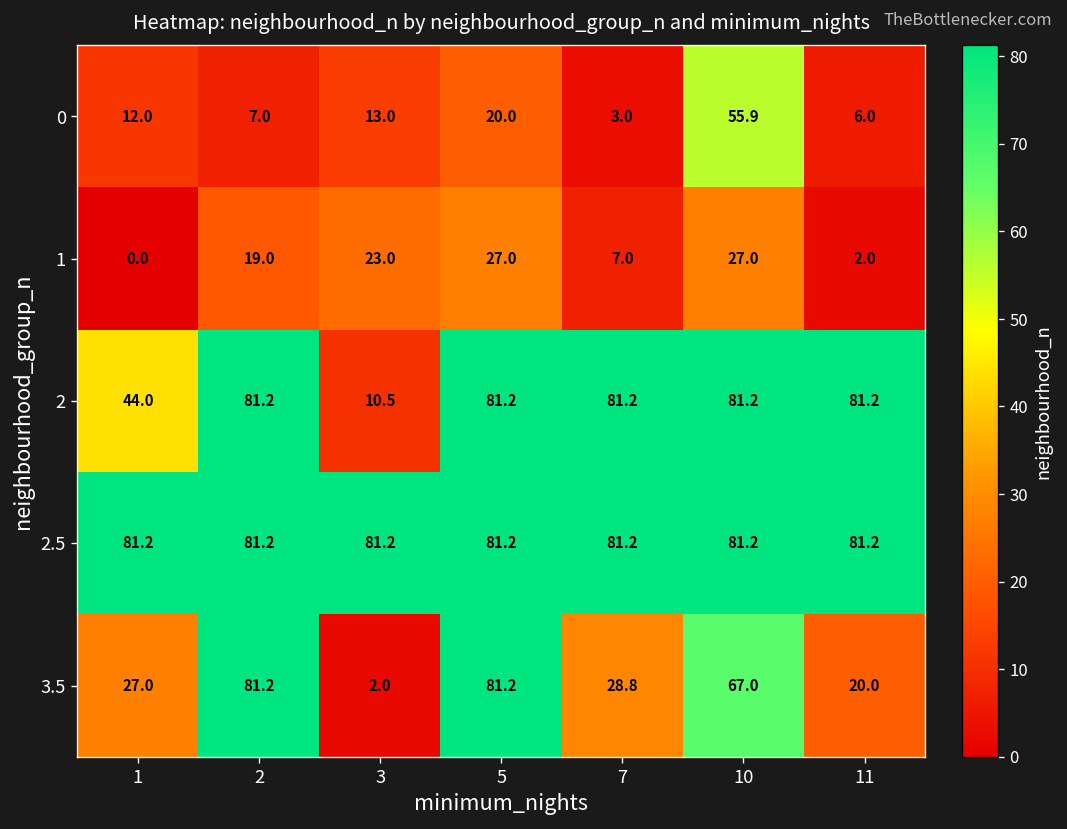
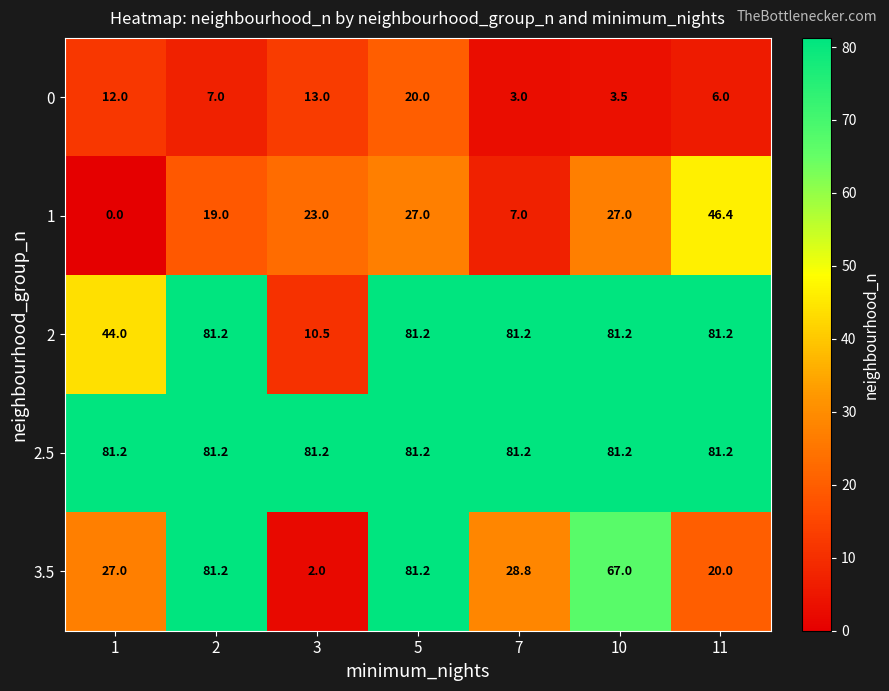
0, 10: 55.9 -> 3.5
1, 11: 2.0 -> 46.4
